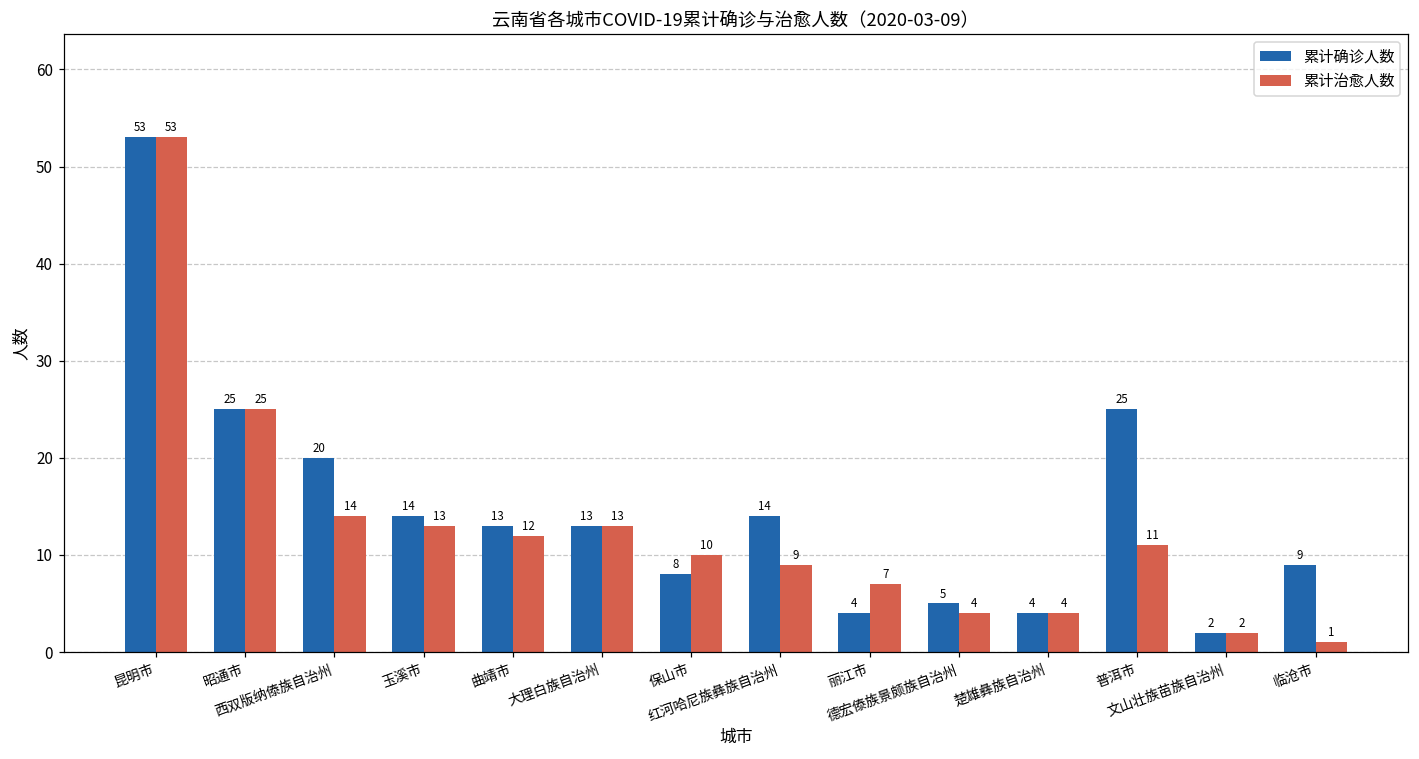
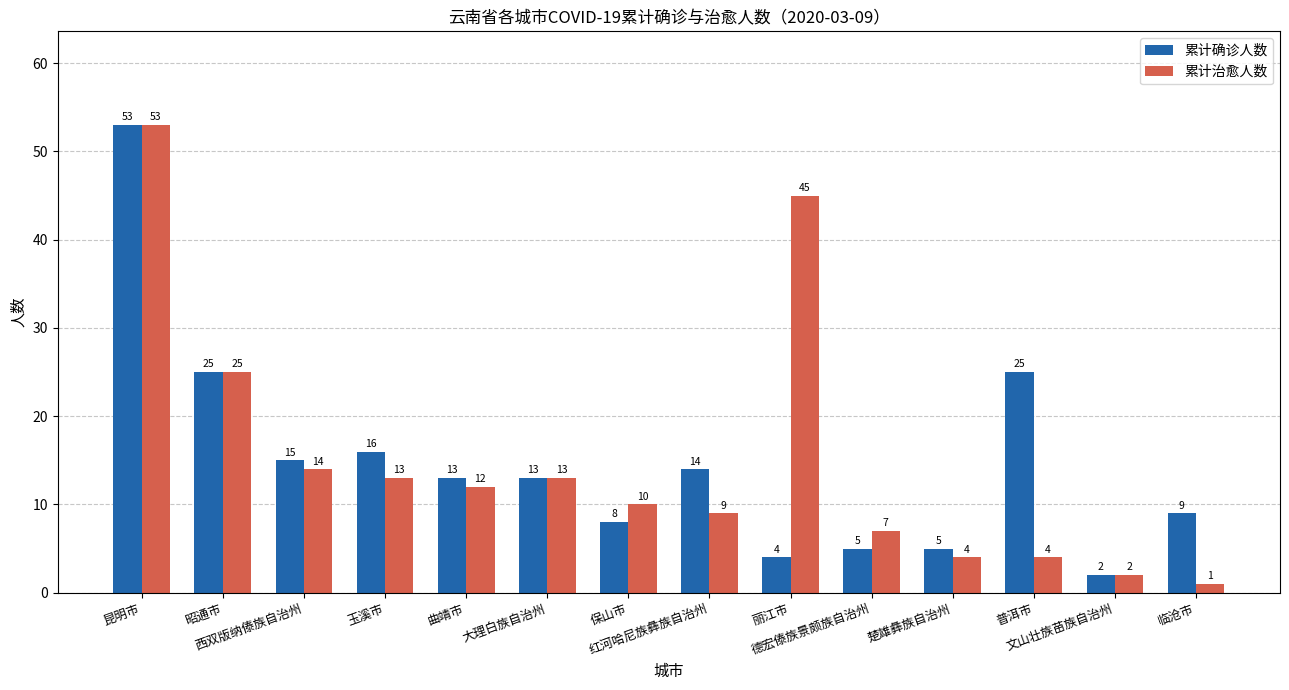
累计确诊人数, 西双版纳傣族自治州: 20 -> 15
累计确诊人数, 玉溪市: 14 -> 16
累计治愈人数, 丽江市: 7 -> 45
累计治愈人数, 德宏傣族景颇族自治州: 4 -> 7
累计确诊人数, 楚雄彝族自治州: 4 -> 5
累计治愈人数, 普洱市: 11 -> 4
